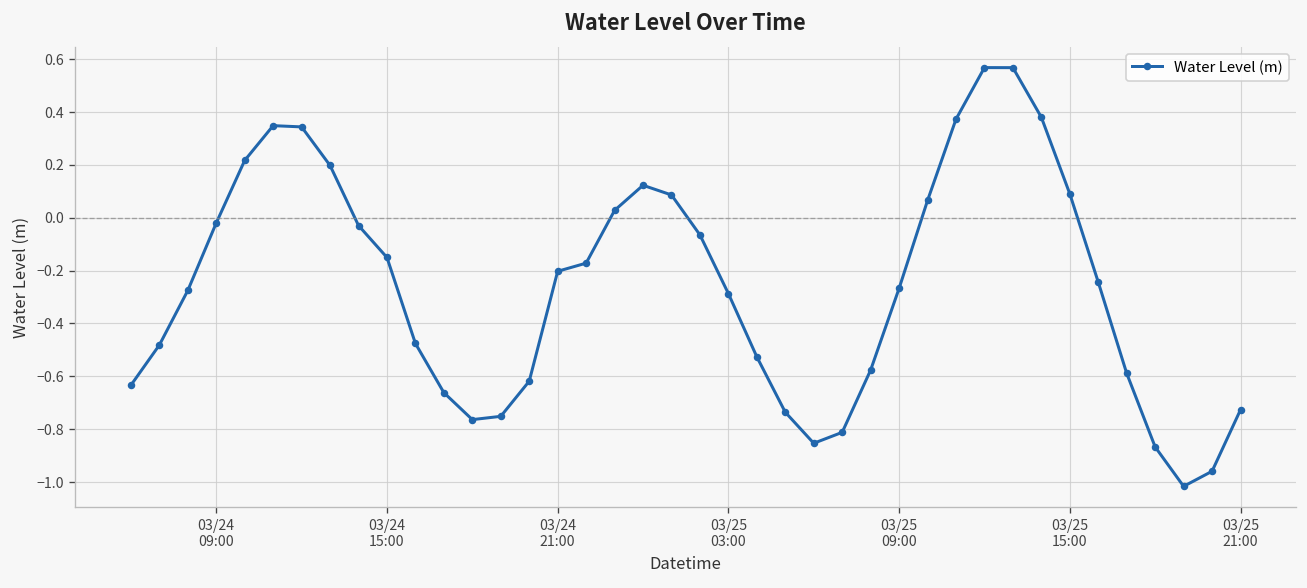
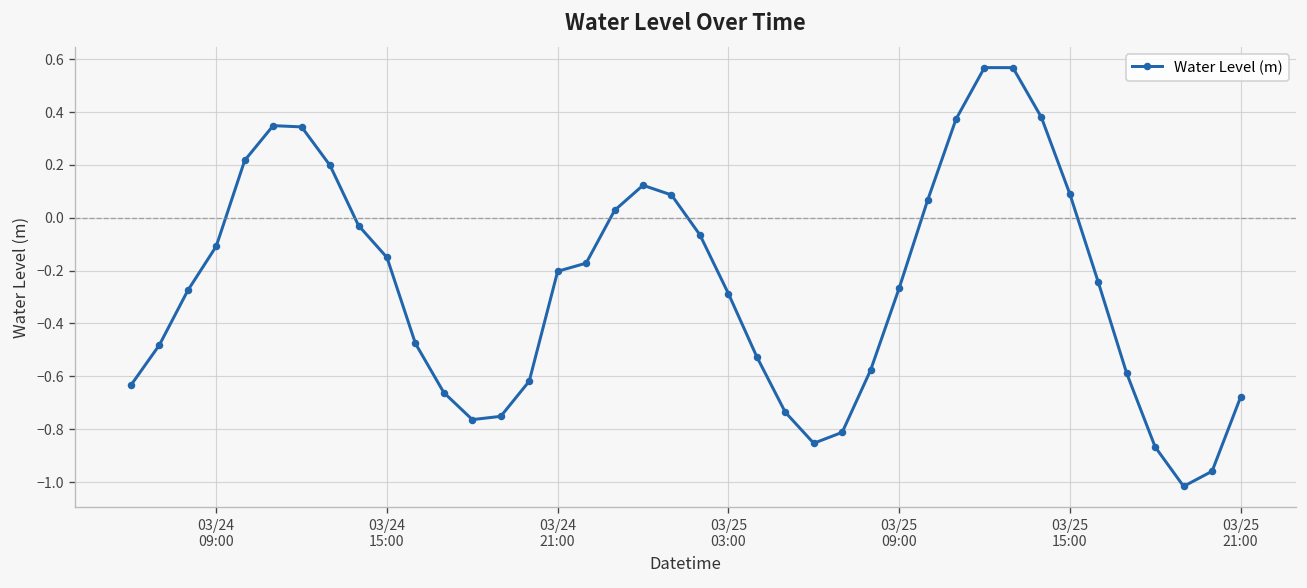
03/24 09:00: -0.02 -> -0.11
03/25 21:00: -0.73 -> -0.68
